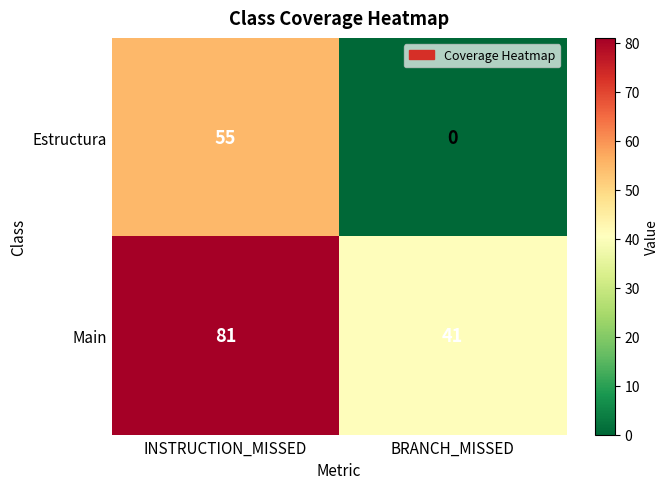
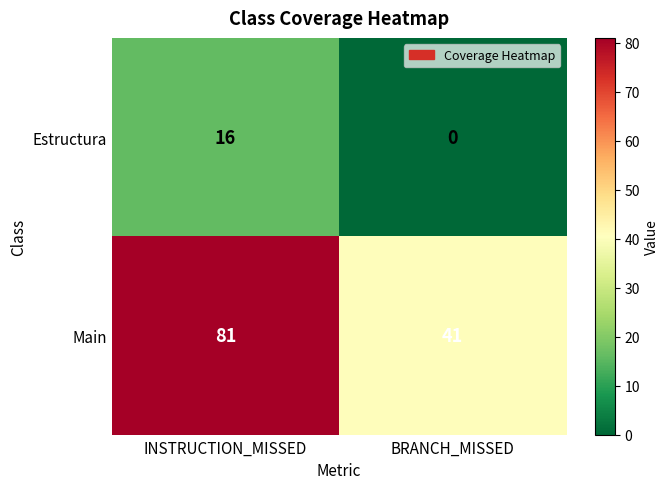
Estructura, INSTRUCTION_MISSED: 55 -> 16
